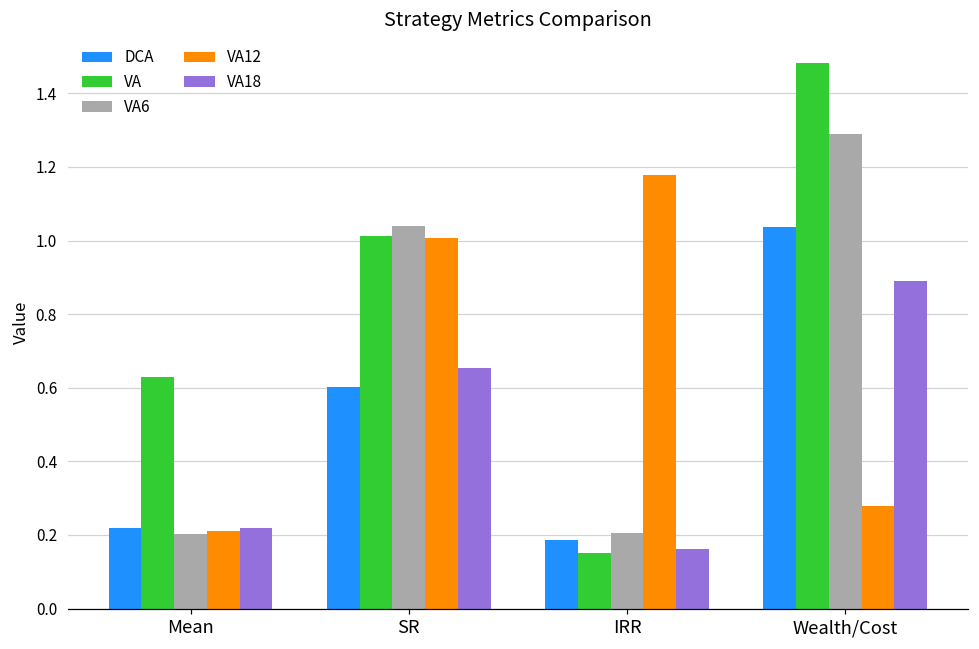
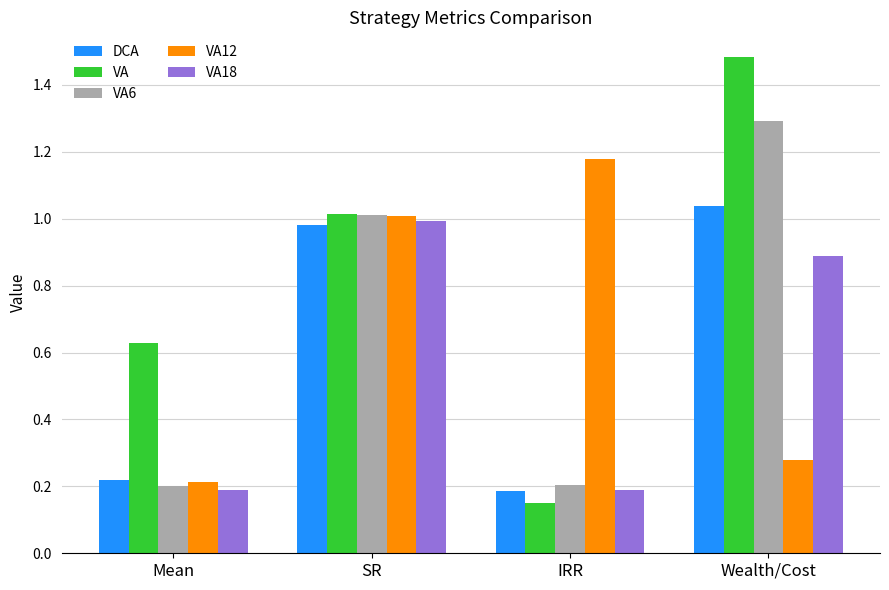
VA18, Mean: 0.22 -> 0.19
DCA, SR: 0.60 -> 0.98
VA6, SR: 1.04 -> 1.01
VA18, SR: 0.65 -> 0.99
VA18, IRR: 0.16 -> 0.19
